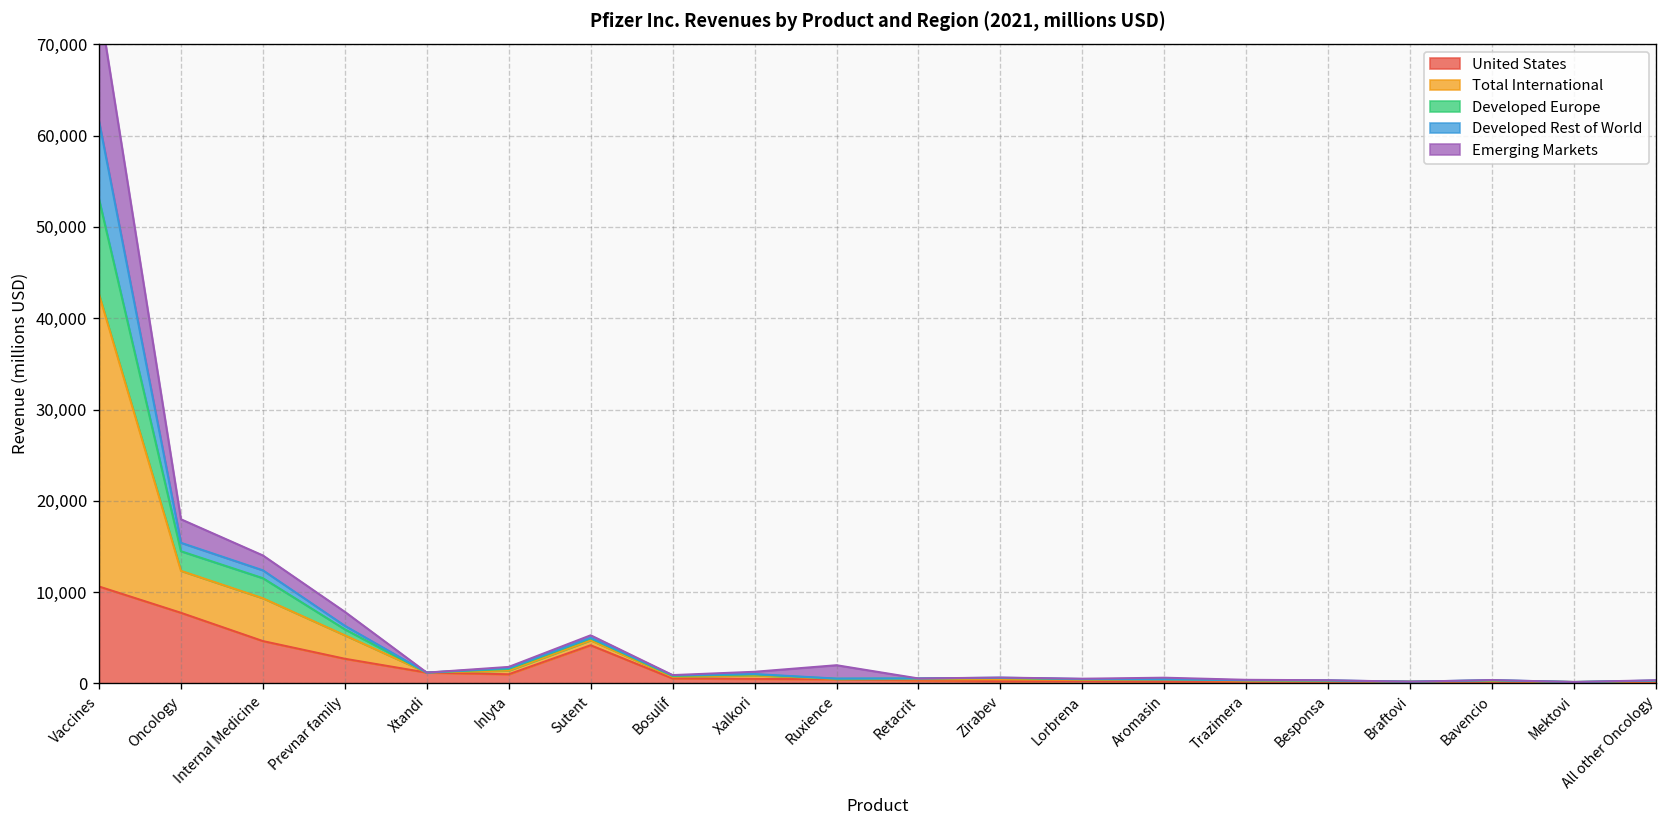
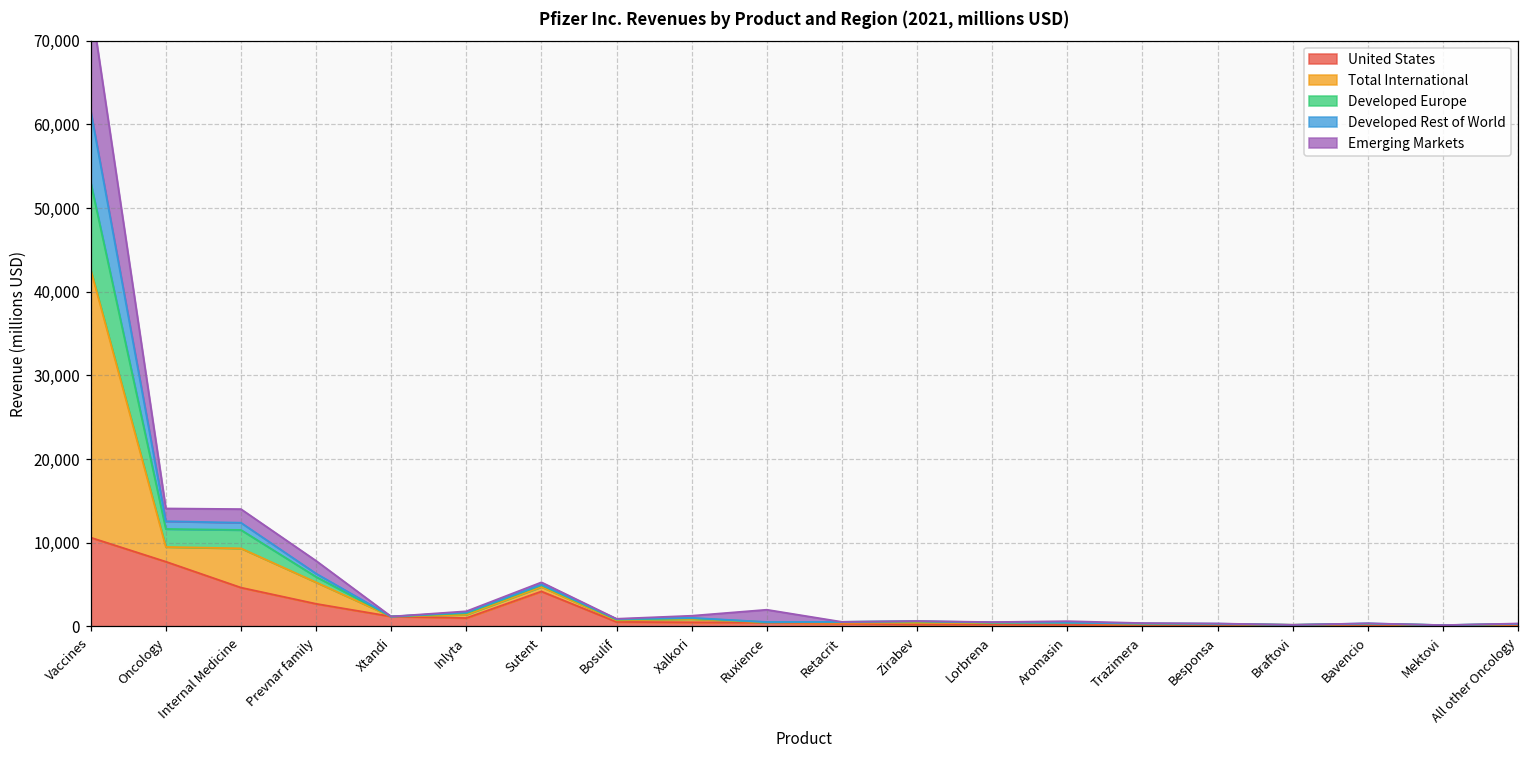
Total International, Oncology: 5,000 -> 2,000
Emerging Markets, Oncology: 3,000 -> 2,000
